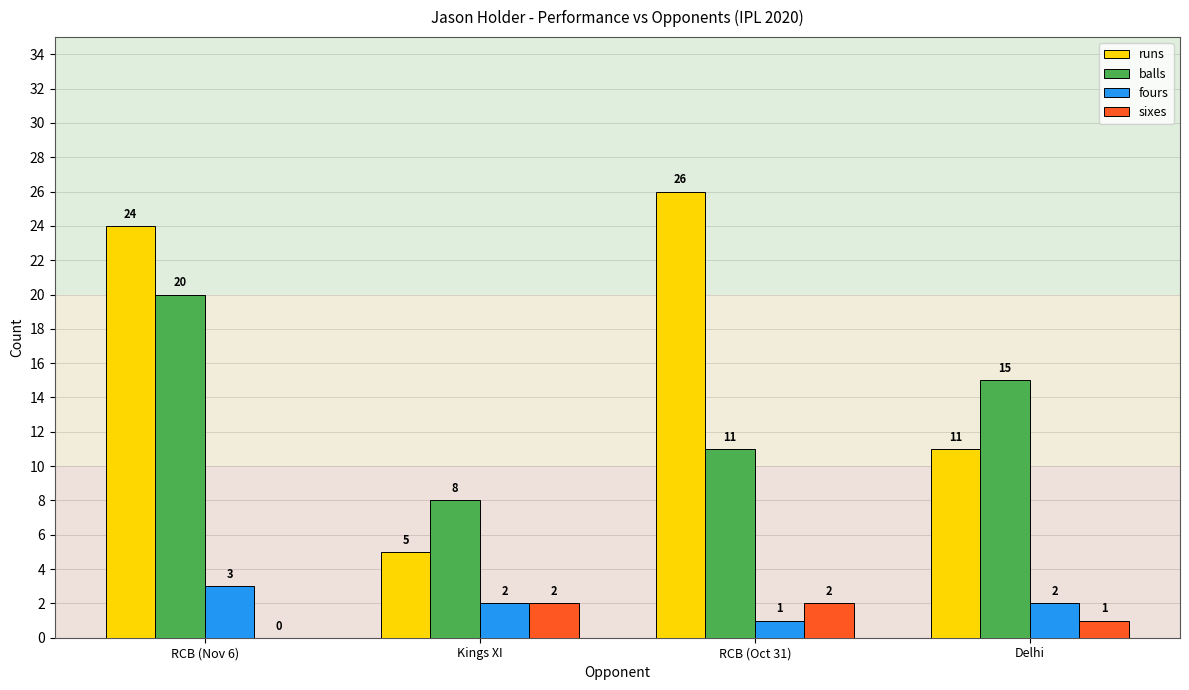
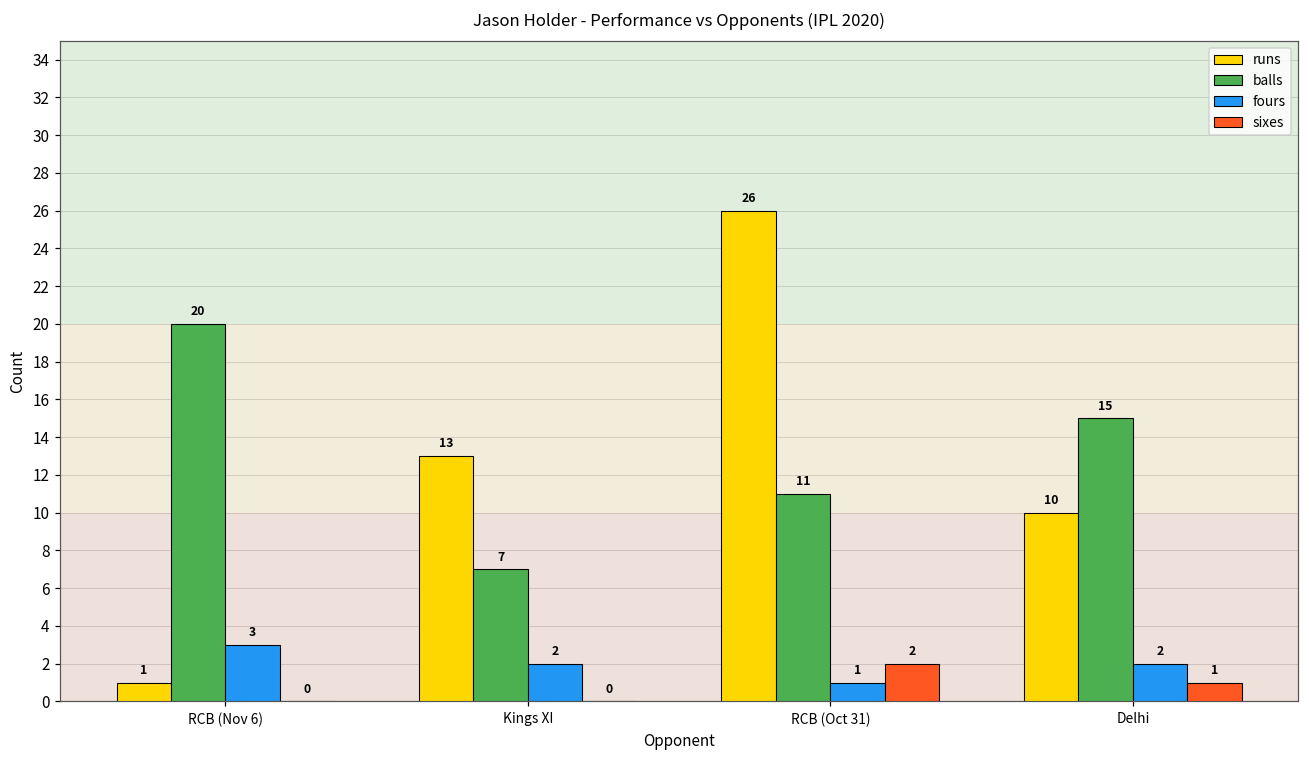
runs, RCB (Nov 6): 24 -> 1
runs, Kings XI: 5 -> 13
balls, Kings XI: 8 -> 7
sixes, Kings XI: 2 -> 0
runs, Delhi: 11 -> 10
